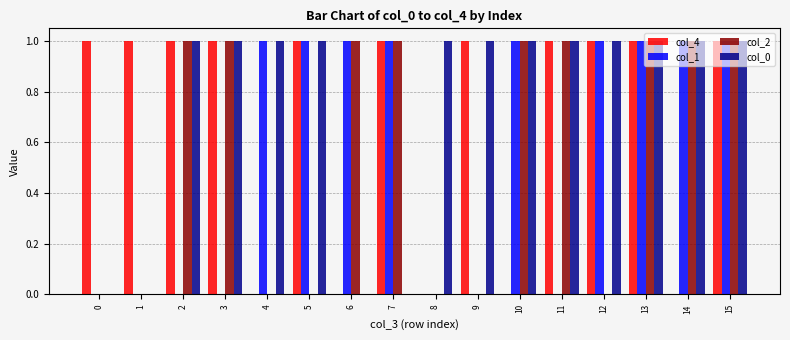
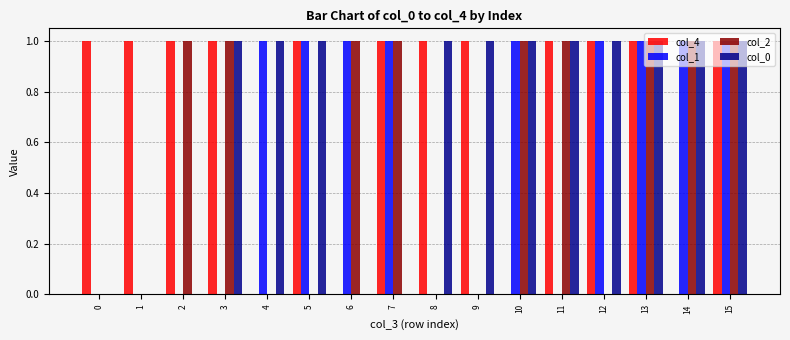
col_0, 2: 1 -> 0
col_4, 8: 0 -> 1
